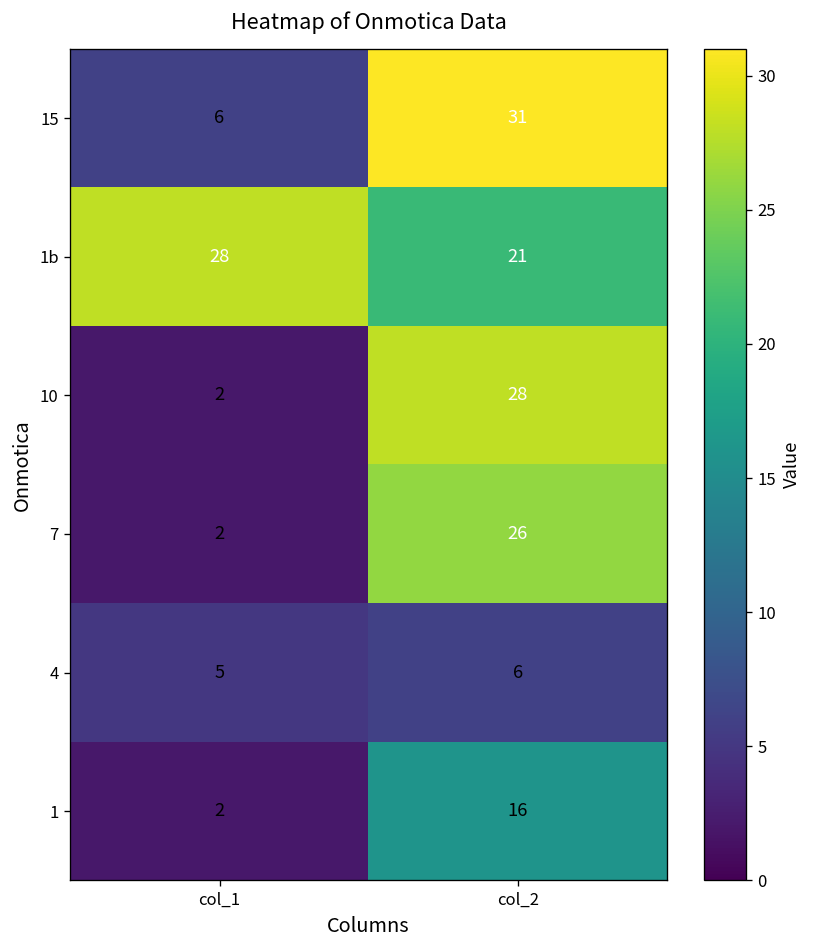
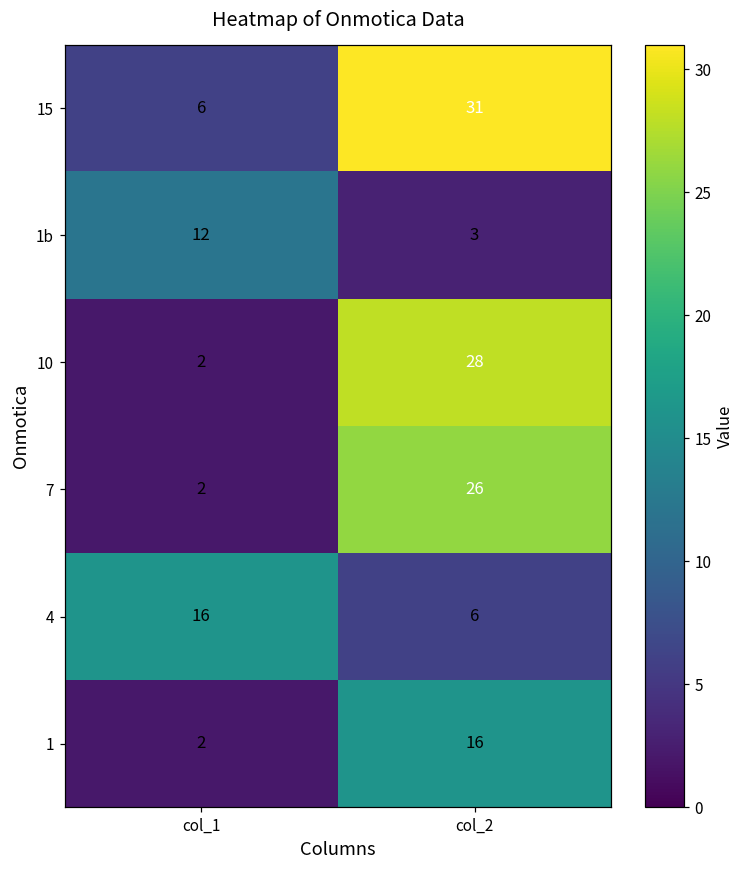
1b, col_1: 28 -> 12
1b, col_2: 21 -> 3
4, col_1: 5 -> 16
